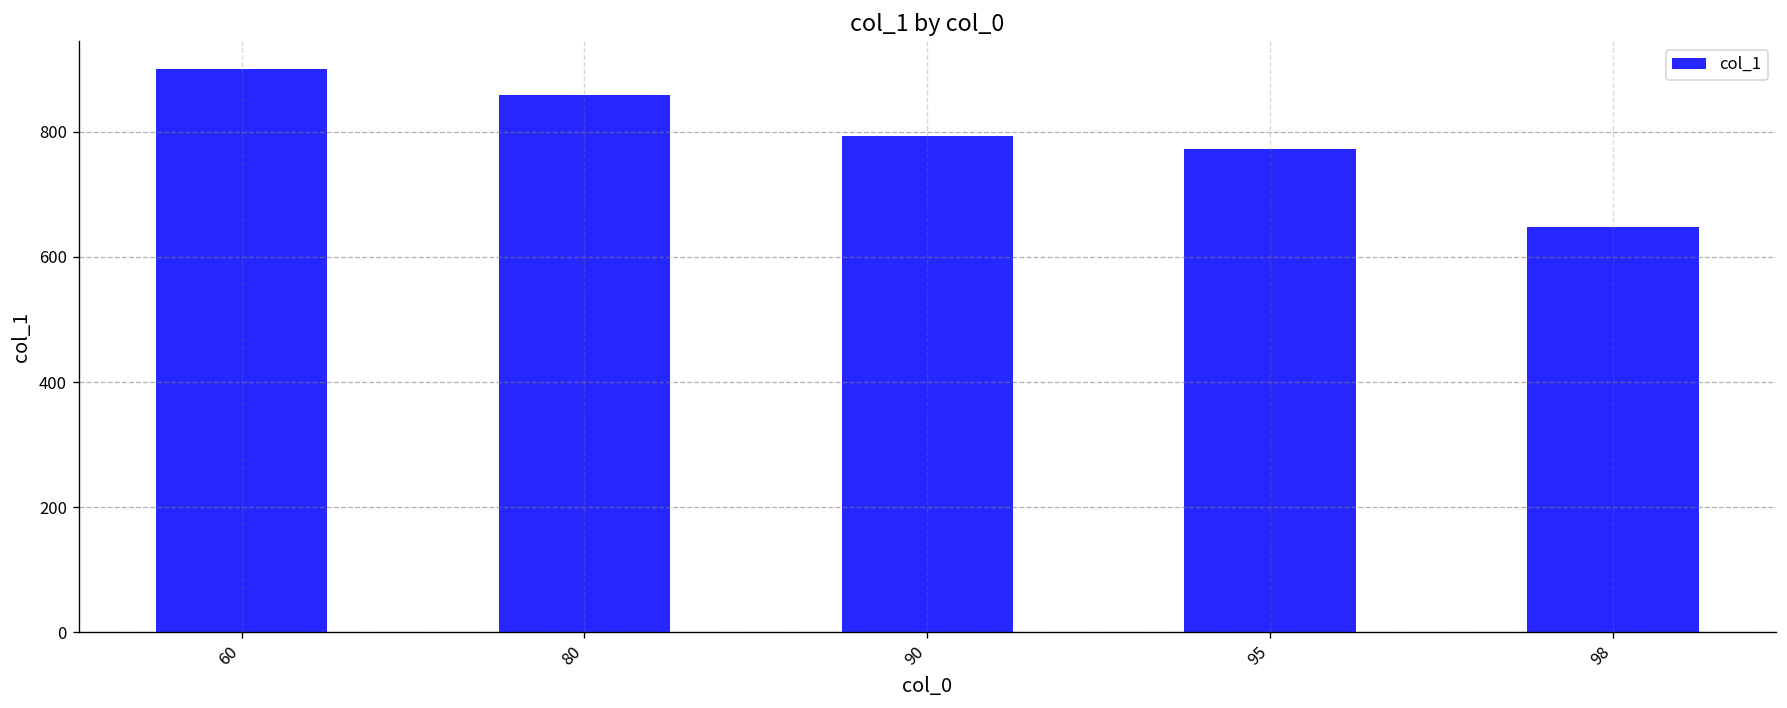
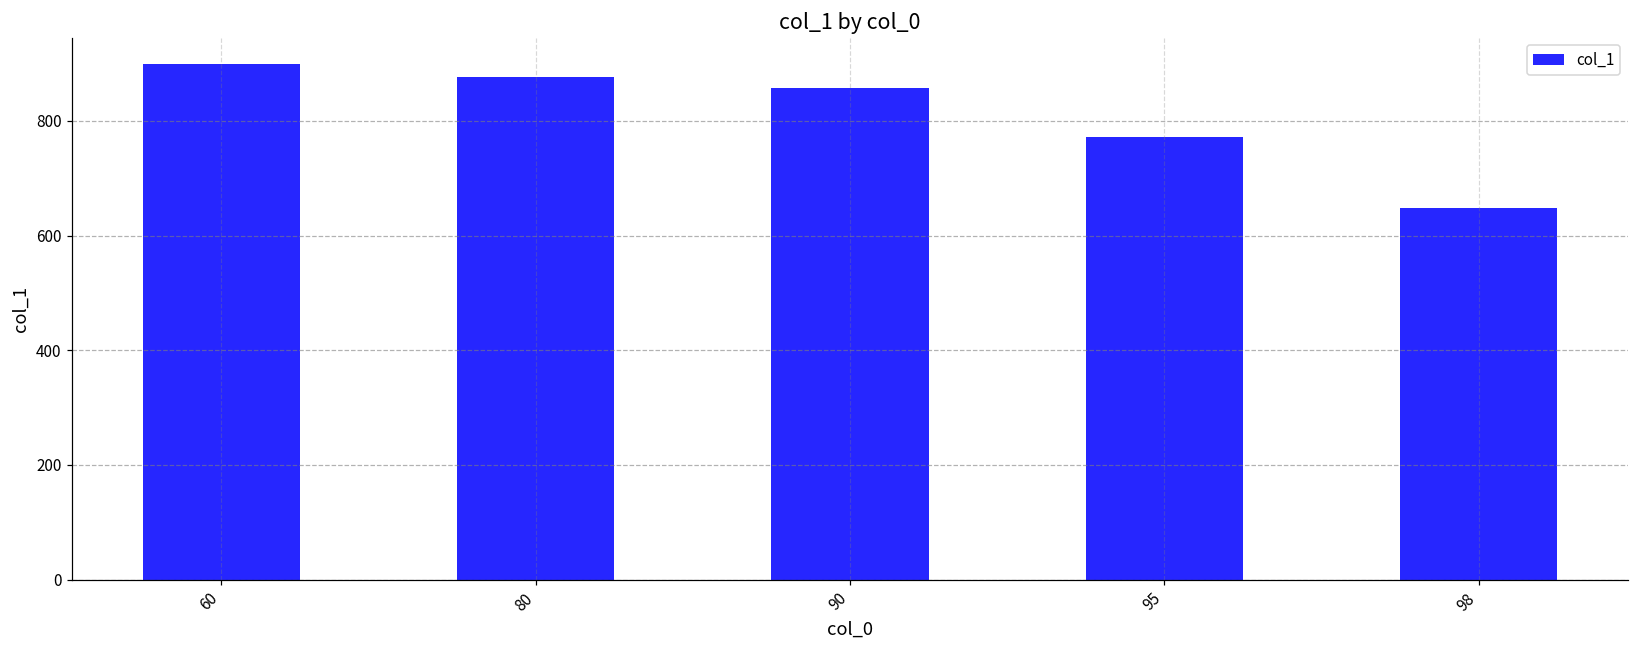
80: 860 -> 880
90: 790 -> 860
